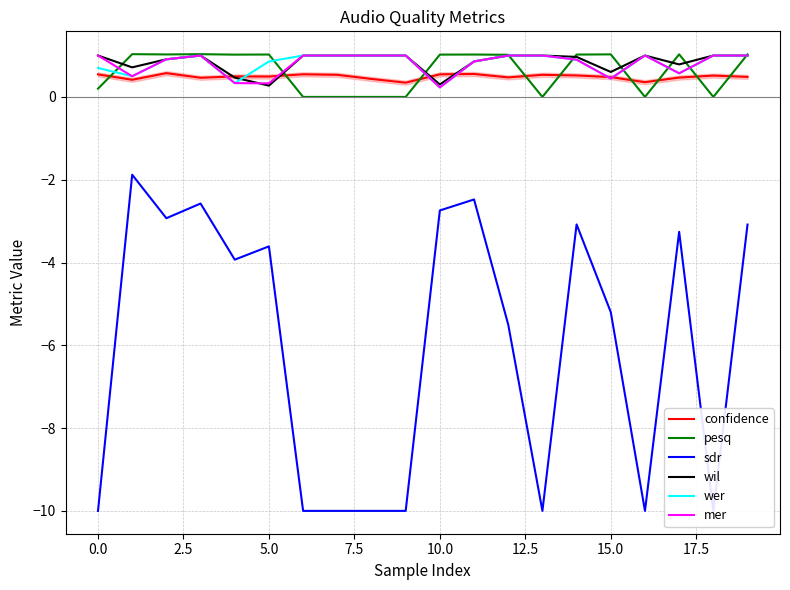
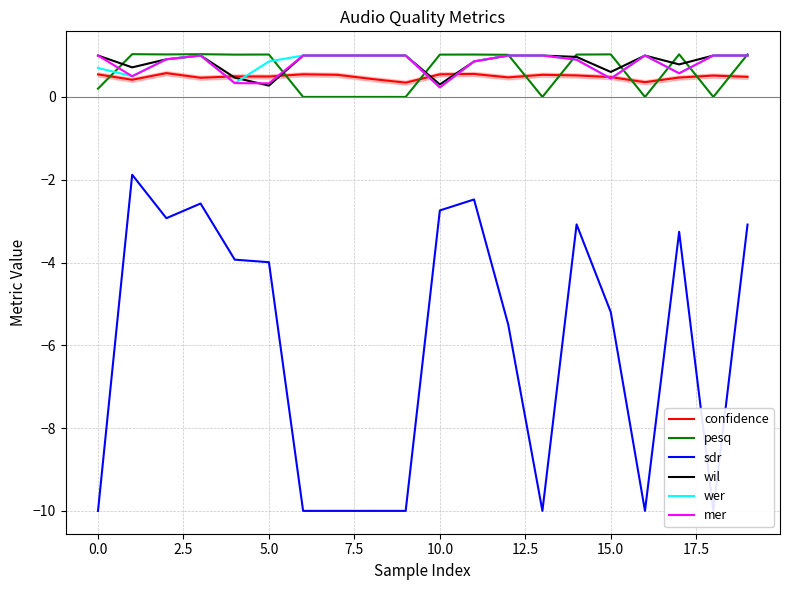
sdr, 5.0: -3.6 -> -4.0
